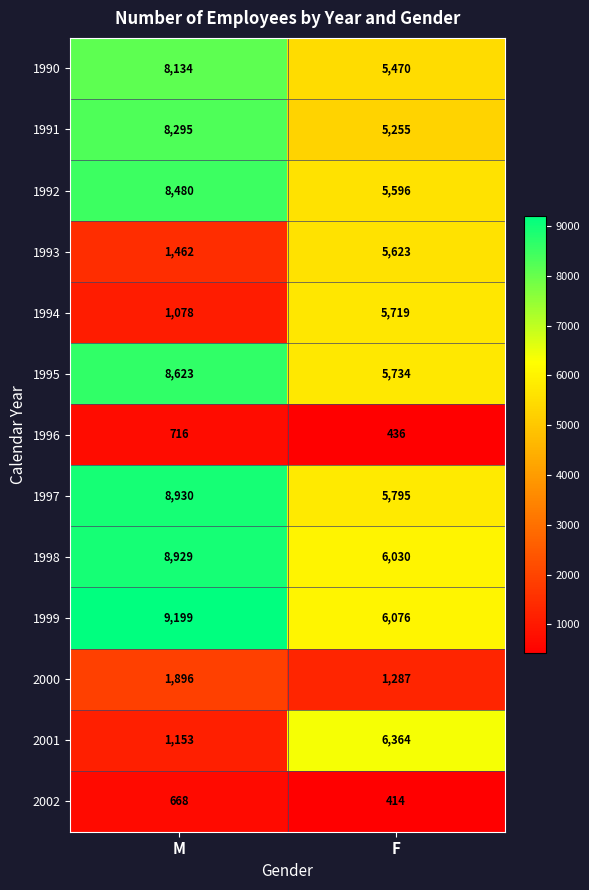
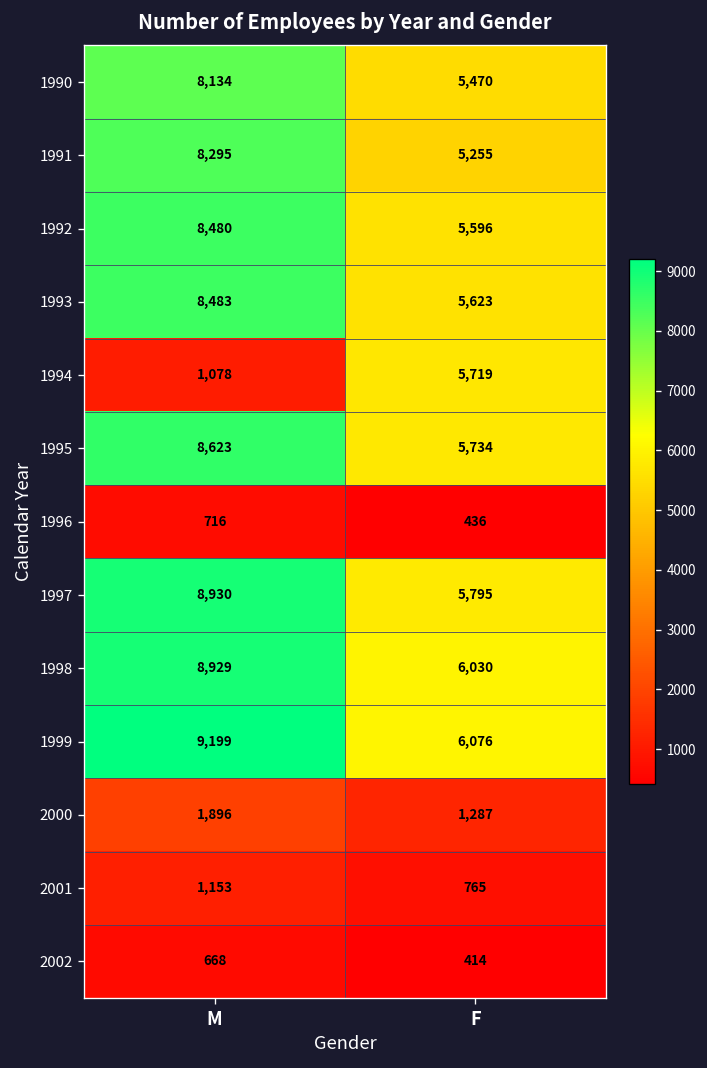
1993, M: 1,462 -> 8,483
2001, F: 6,364 -> 765
